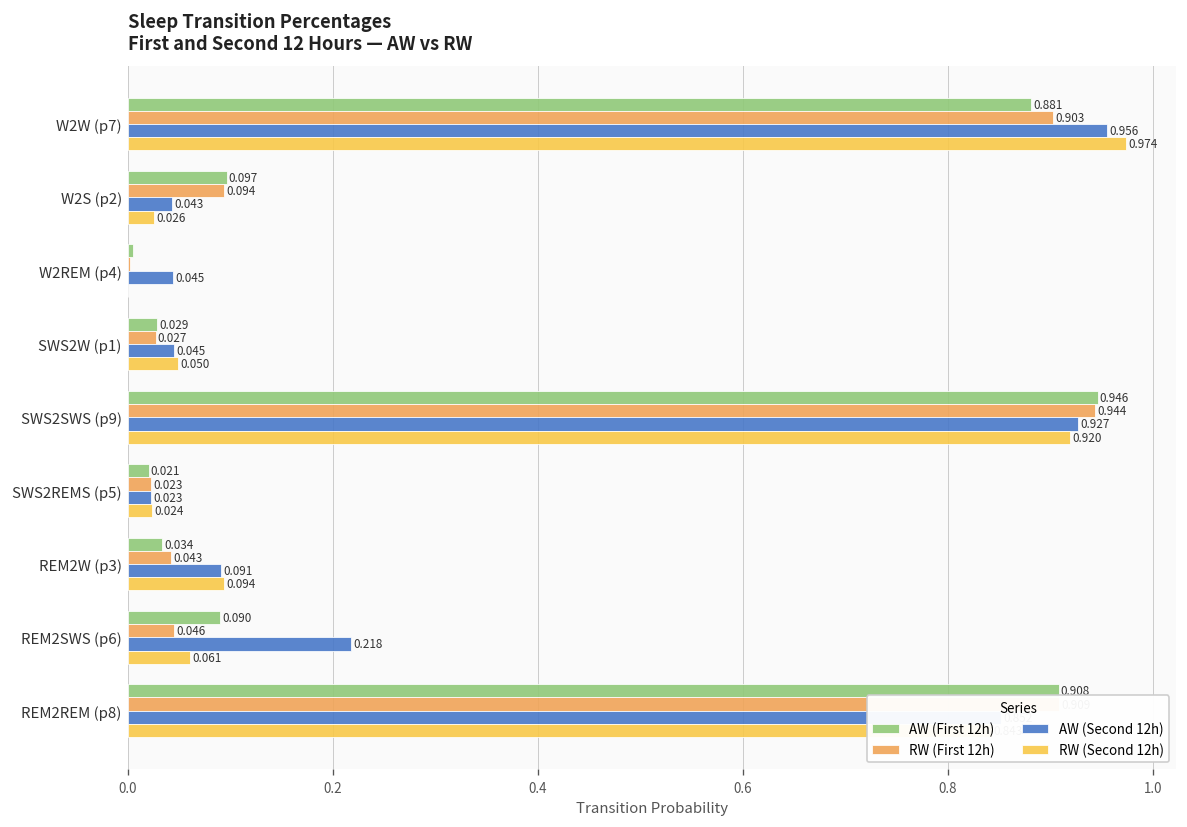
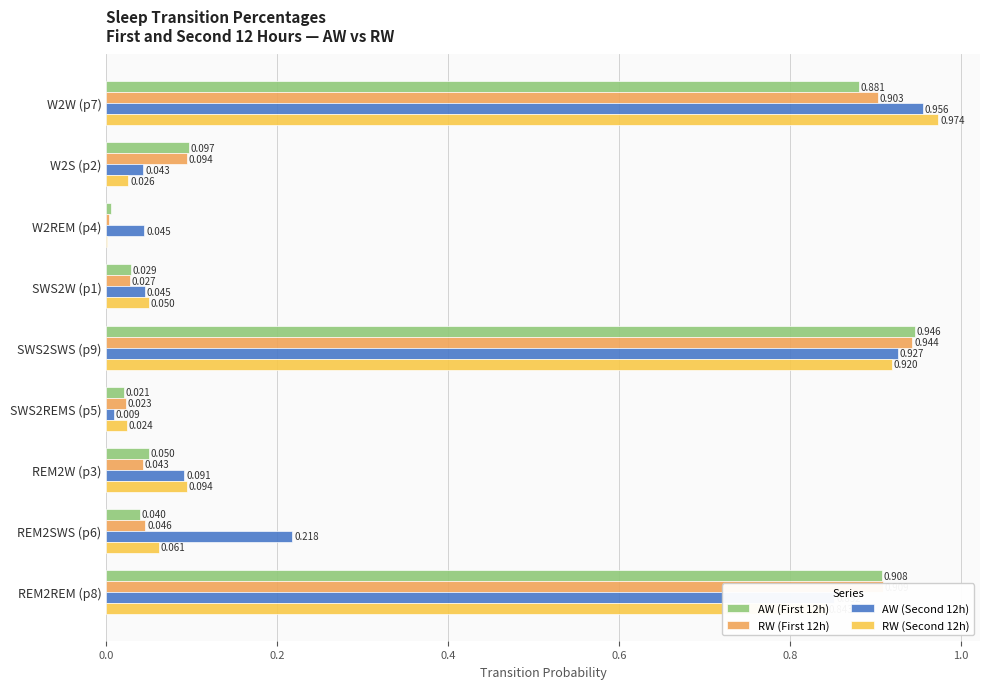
AW (Second 12h), SWS2REMS (p5): 0.023 -> 0.009
AW (First 12h), REM2W (p3): 0.034 -> 0.050
AW (First 12h), REM2SWS (p6): 0.090 -> 0.040
